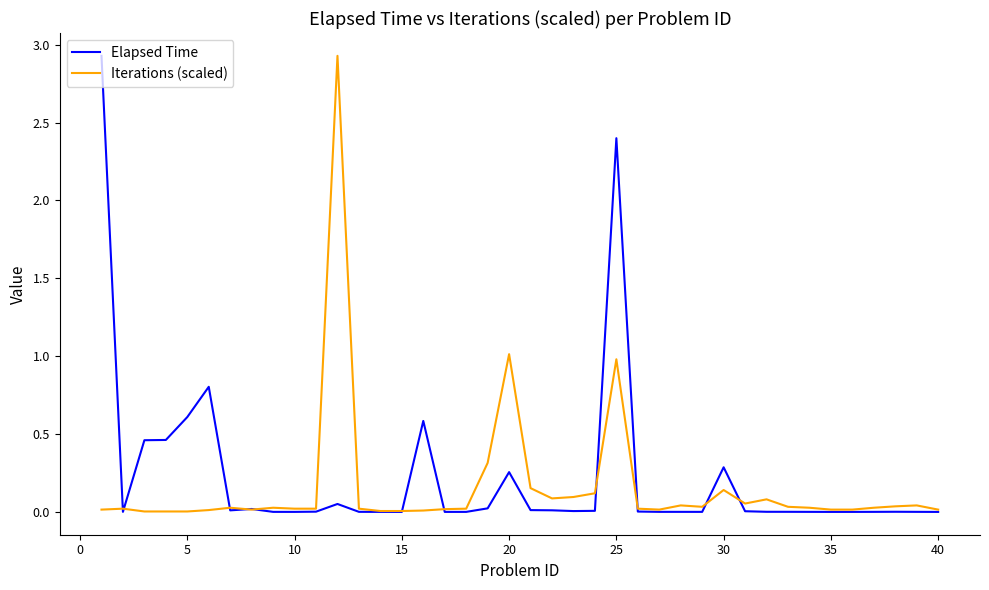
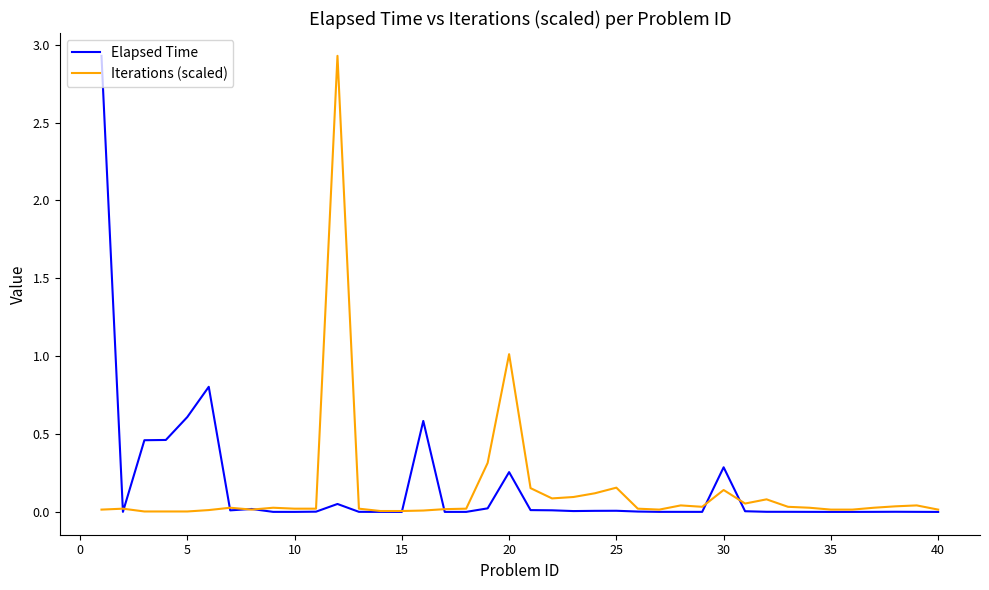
Elapsed Time, 25: 2.40 -> 0.01
Iterations (scaled), 25: 0.98 -> 0.16
